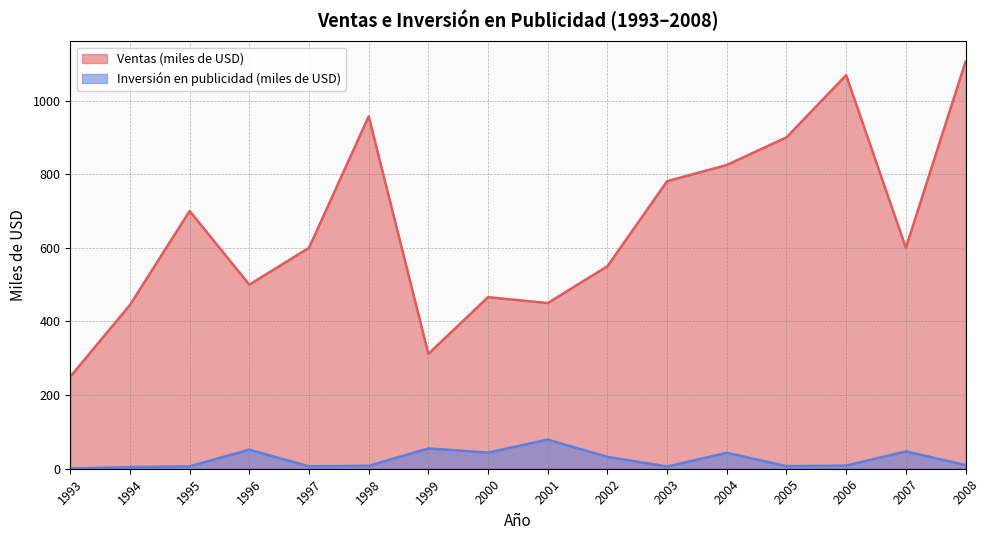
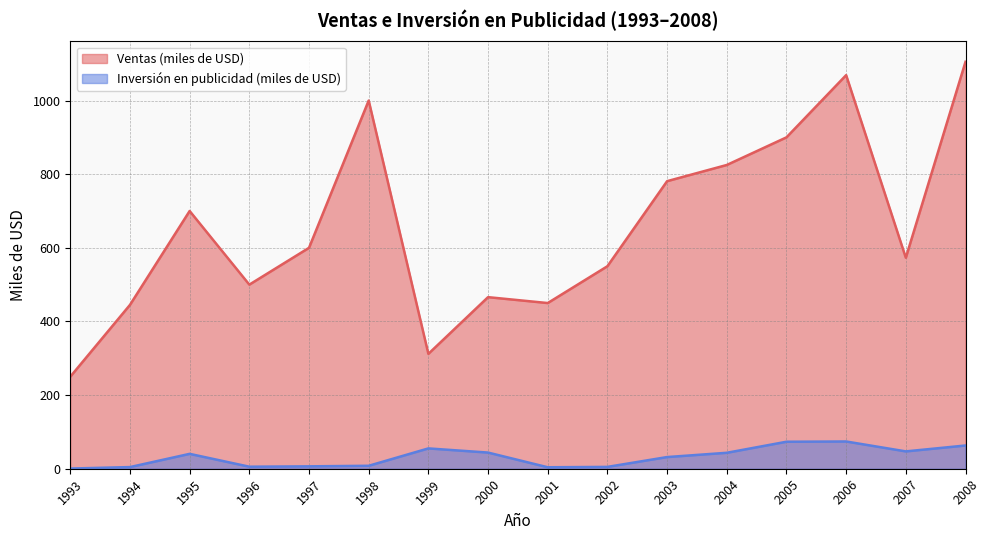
Inversión en publicidad (miles de USD), 1995: 10 -> 40
Inversión en publicidad (miles de USD), 1996: 50 -> 10
Ventas (miles de USD), 1998: 960 -> 1000
Inversión en publicidad (miles de USD), 2001: 80 -> 0
Inversión en publicidad (miles de USD), 2002: 30 -> 10
Inversión en publicidad (miles de USD), 2003: 10 -> 30
Inversión en publicidad (miles de USD), 2005: 10 -> 70
Inversión en publicidad (miles de USD), 2006: 10 -> 70
Ventas (miles de USD), 2007: 600 -> 570
Inversión en publicidad (miles de USD), 2008: 10 -> 60
